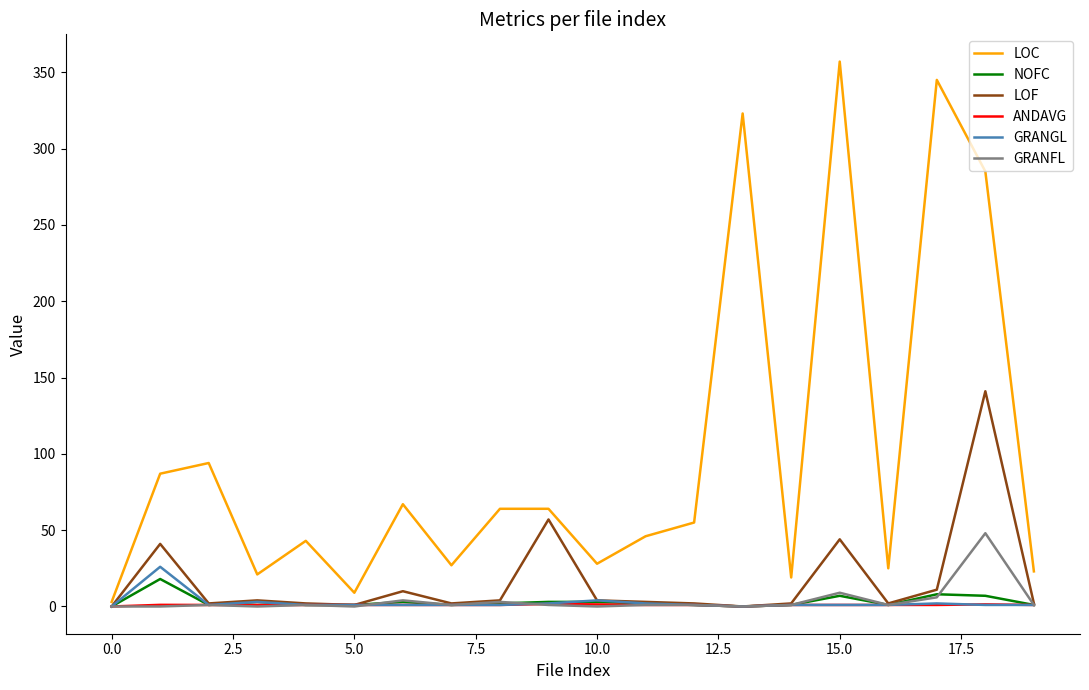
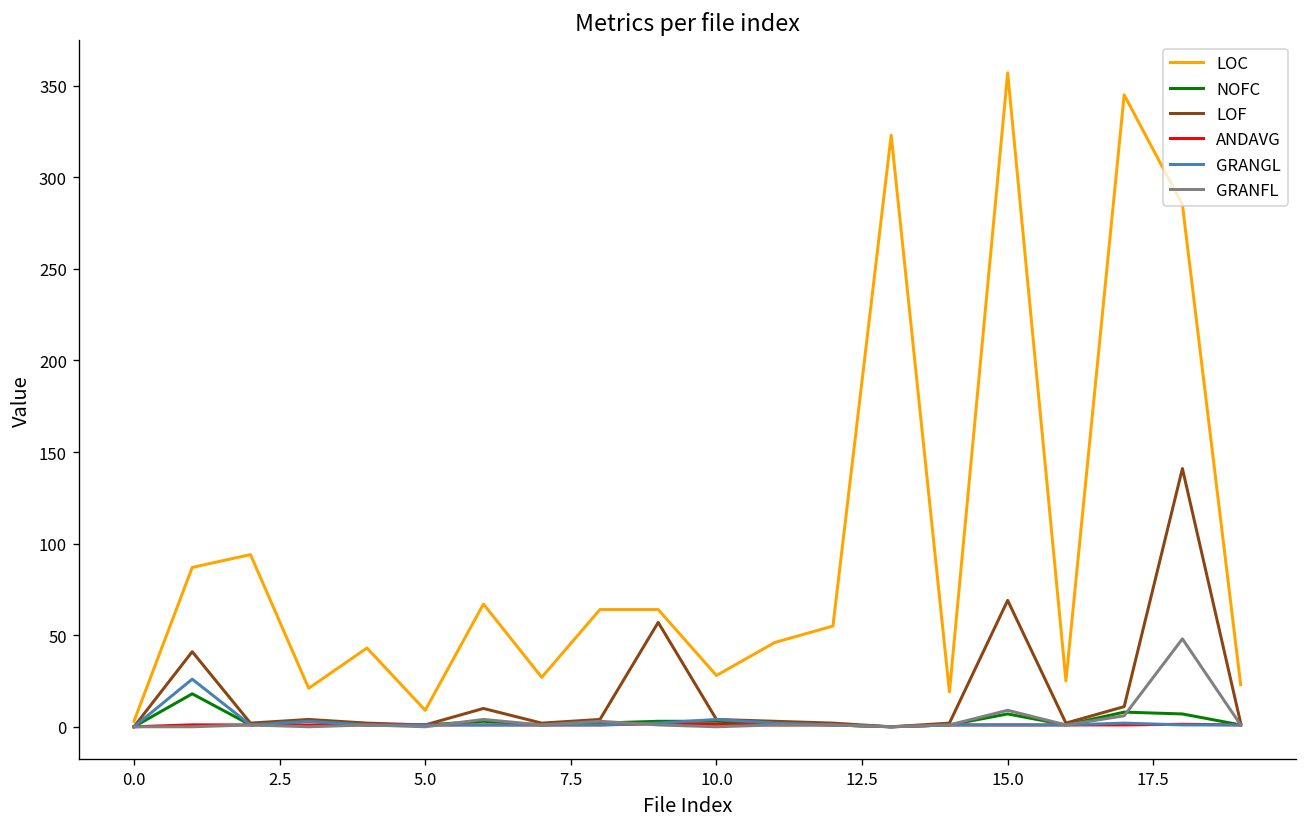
LOF, 15.0: 44 -> 69
